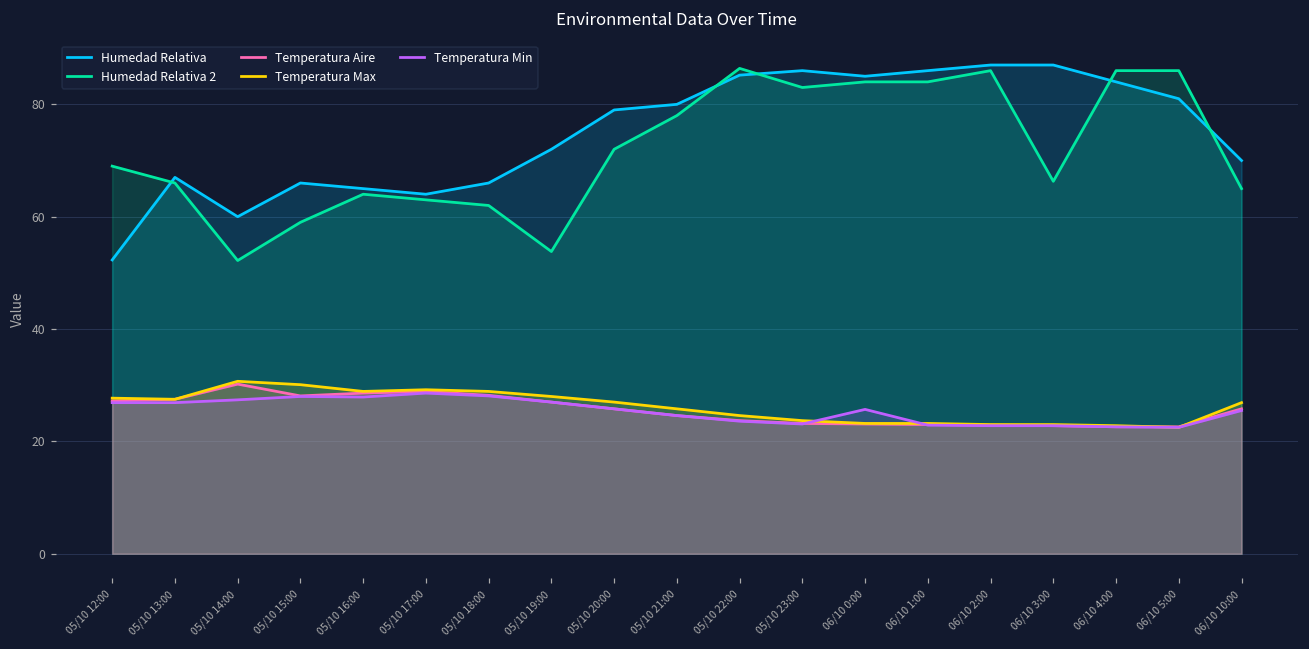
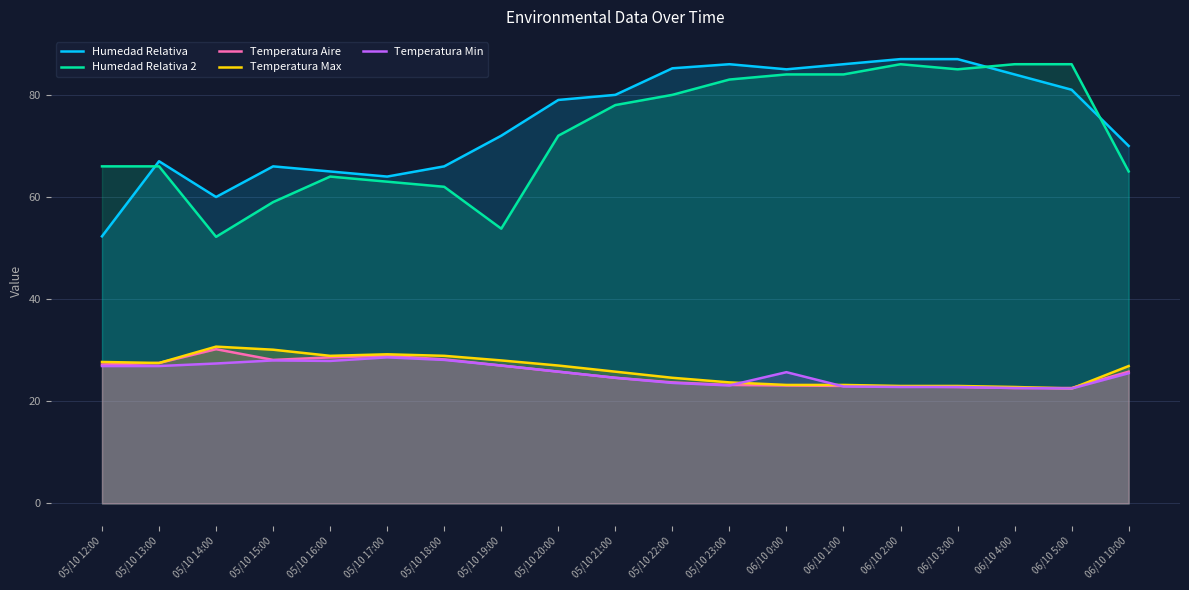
Humedad Relativa 2, 05/10 12:00: 69 -> 66
Humedad Relativa 2, 05/10 22:00: 86 -> 80
Humedad Relativa 2, 06/10 3:00: 66 -> 85
